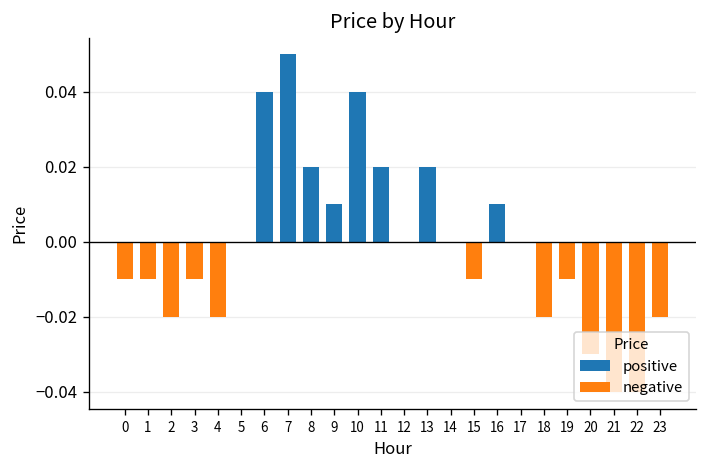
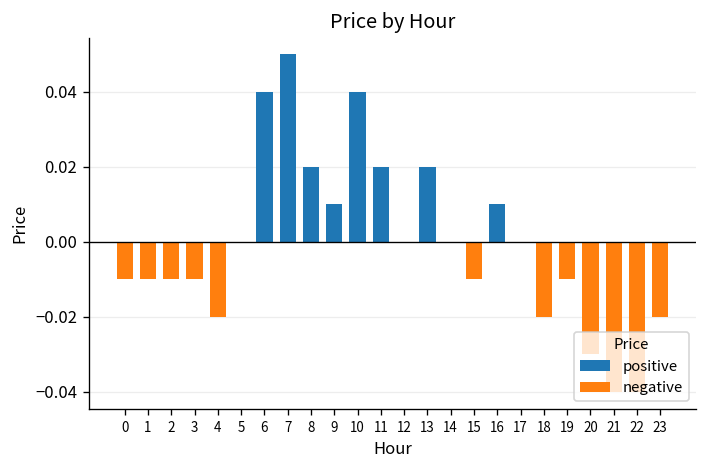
2: -0.02 -> -0.01
